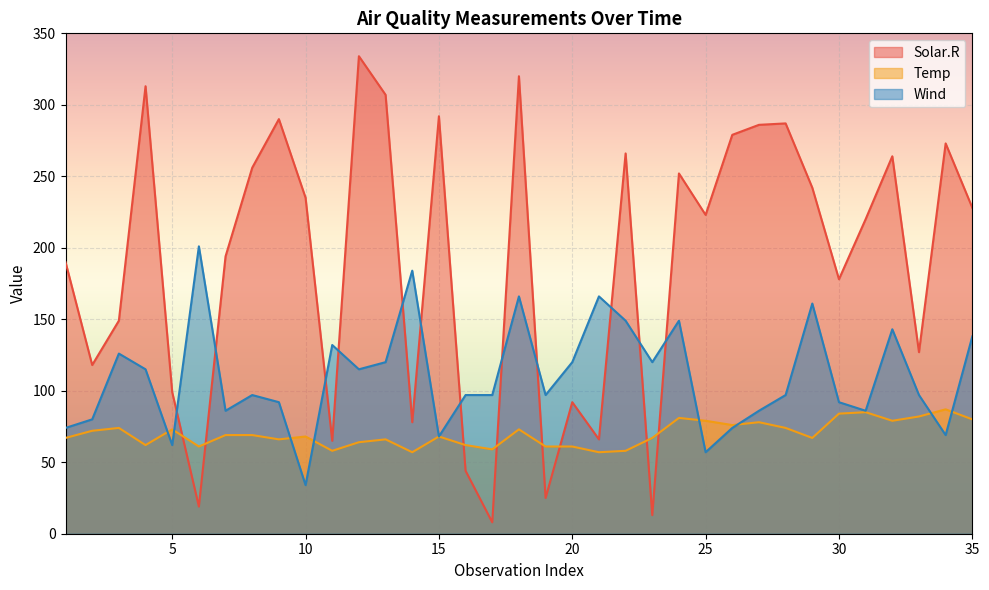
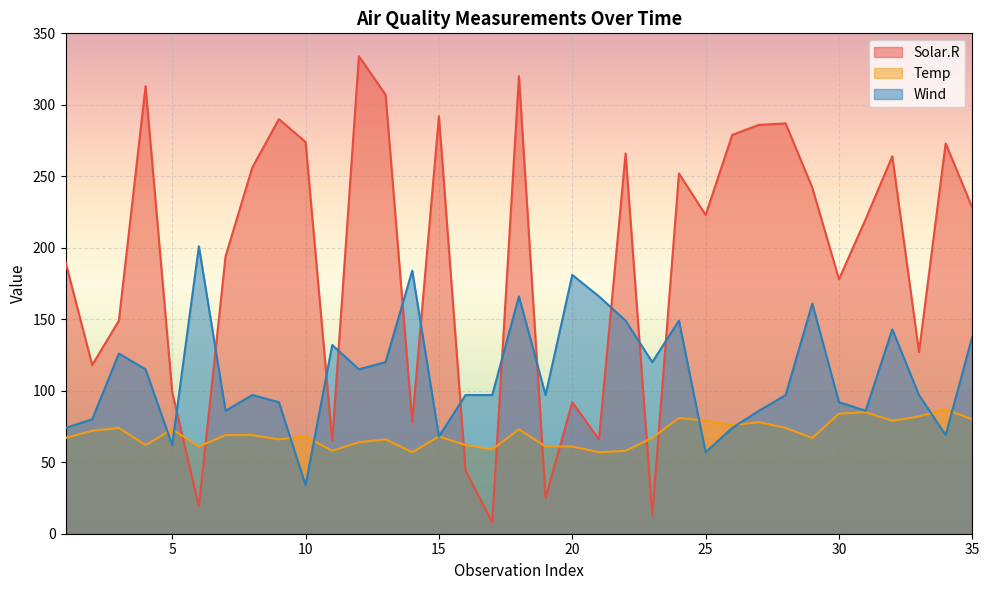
Solar.R, 10: 235 -> 274
Wind, 20: 120 -> 181
